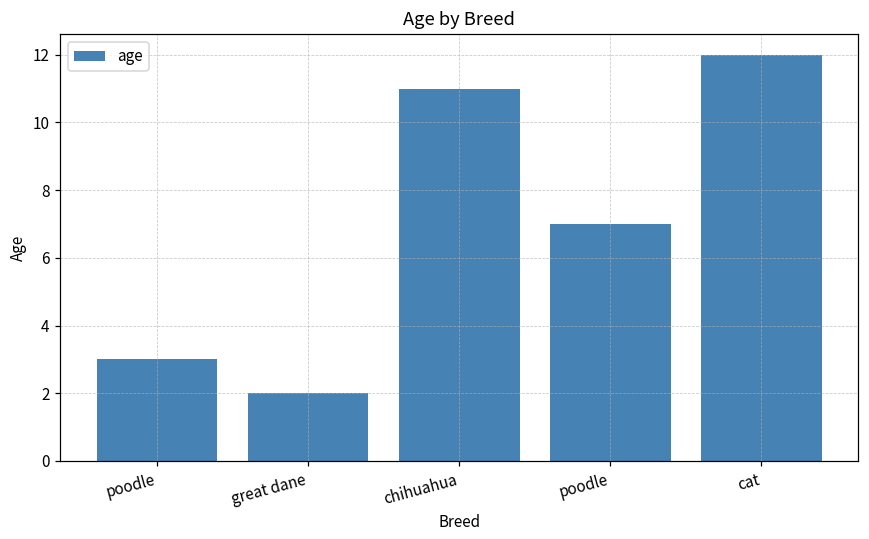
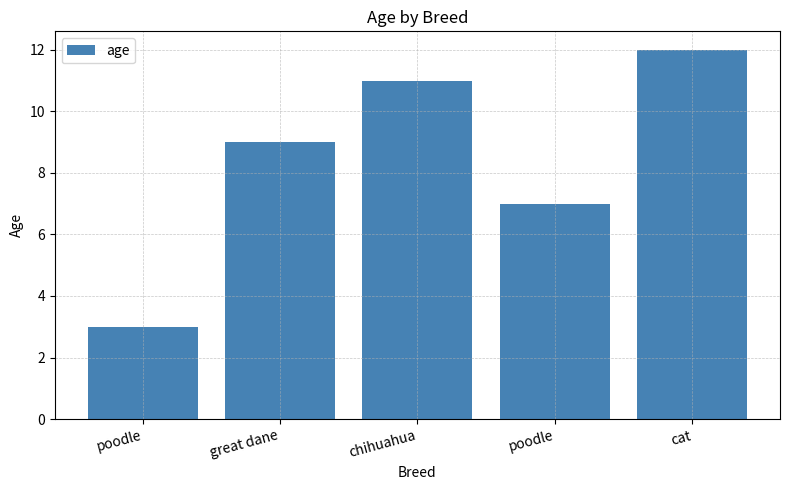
great dane: 2 -> 9
